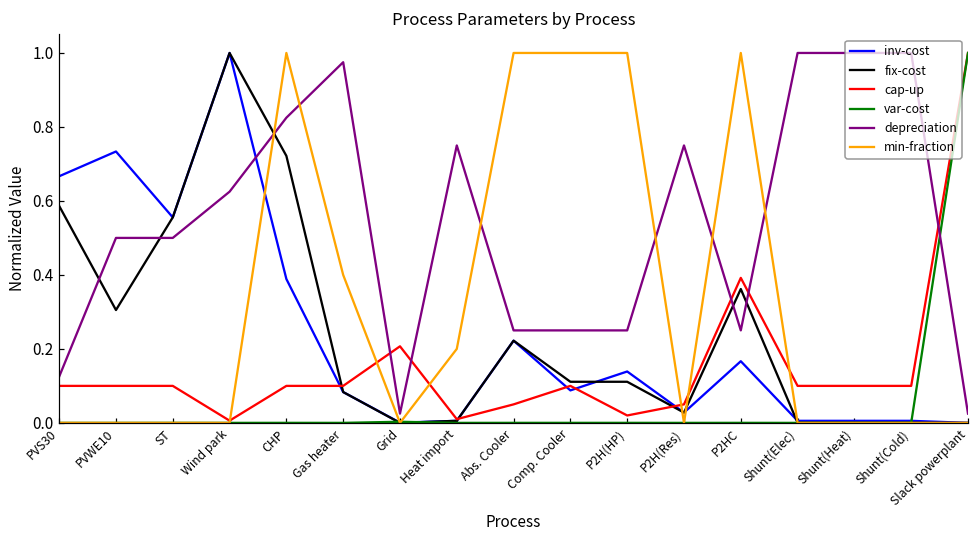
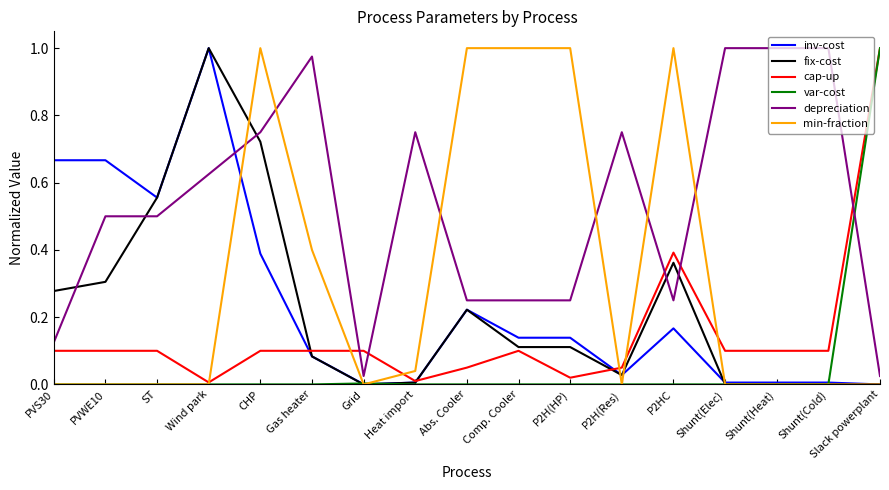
fix-cost, PVS30: 0.59 -> 0.28
inv-cost, PVWE10: 0.73 -> 0.67
depreciation, CHP: 0.83 -> 0.75
cap-up, Grid: 0.21 -> 0.10
min-fraction, Heat import: 0.20 -> 0.04
inv-cost, Comp. Cooler: 0.09 -> 0.14
